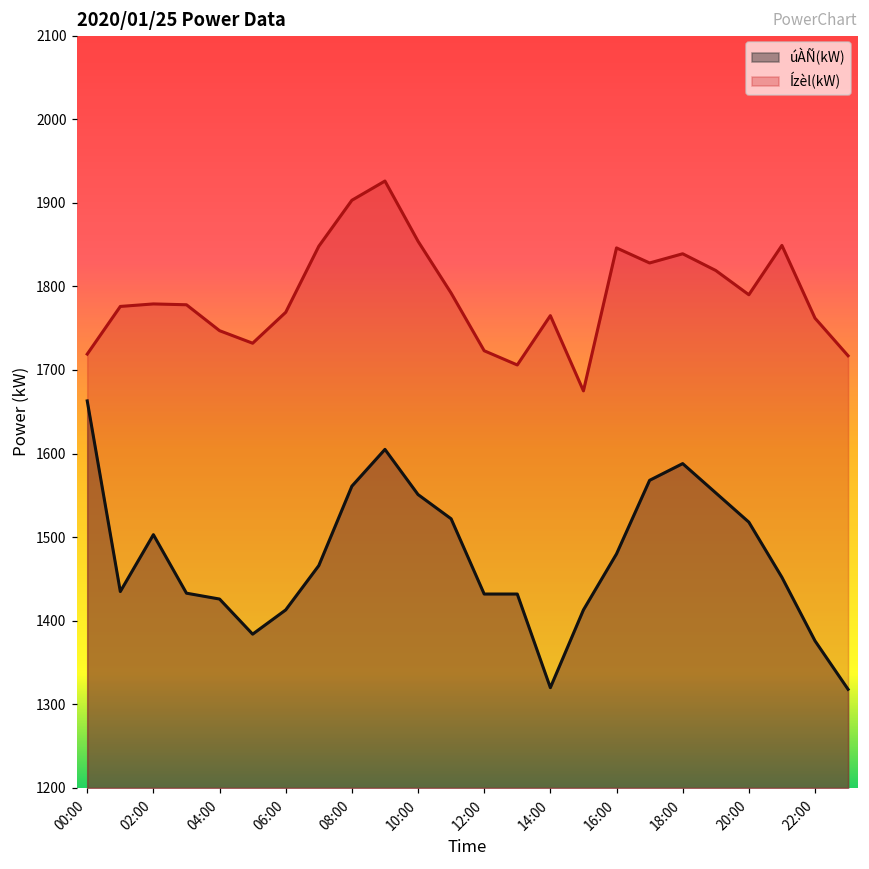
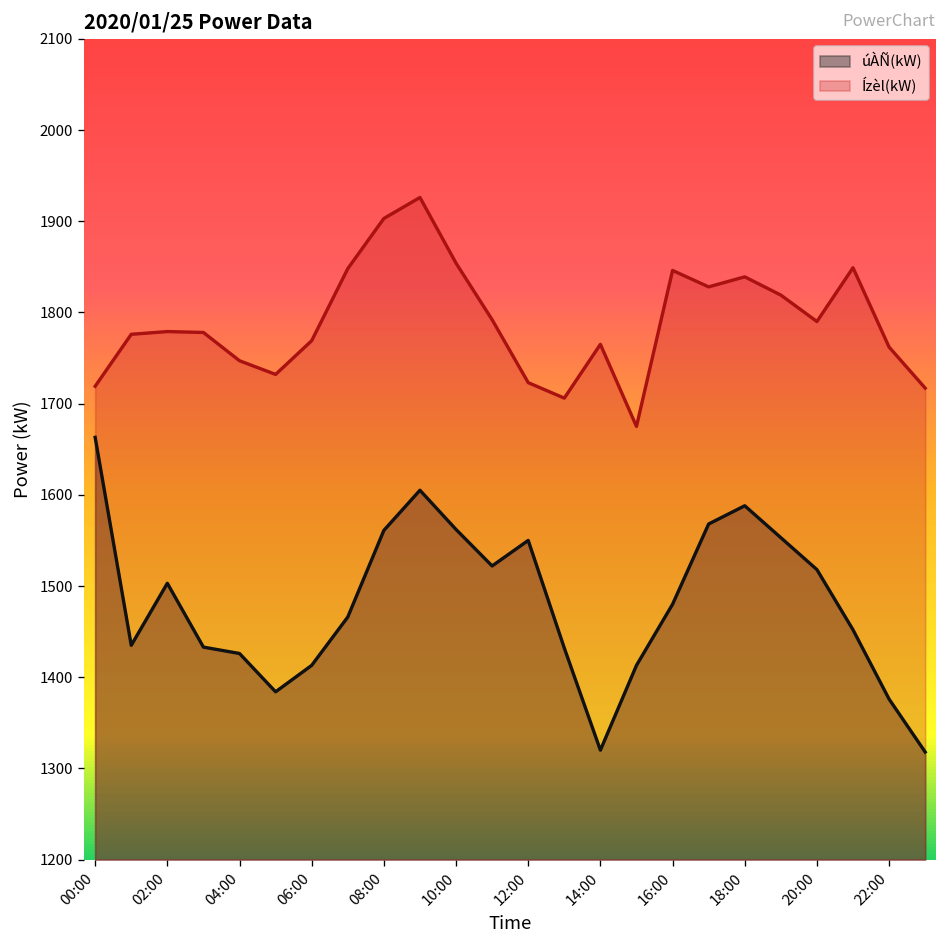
úÀÑ(kW), 10:00: 1550 -> 1560
úÀÑ(kW), 12:00: 1430 -> 1550
